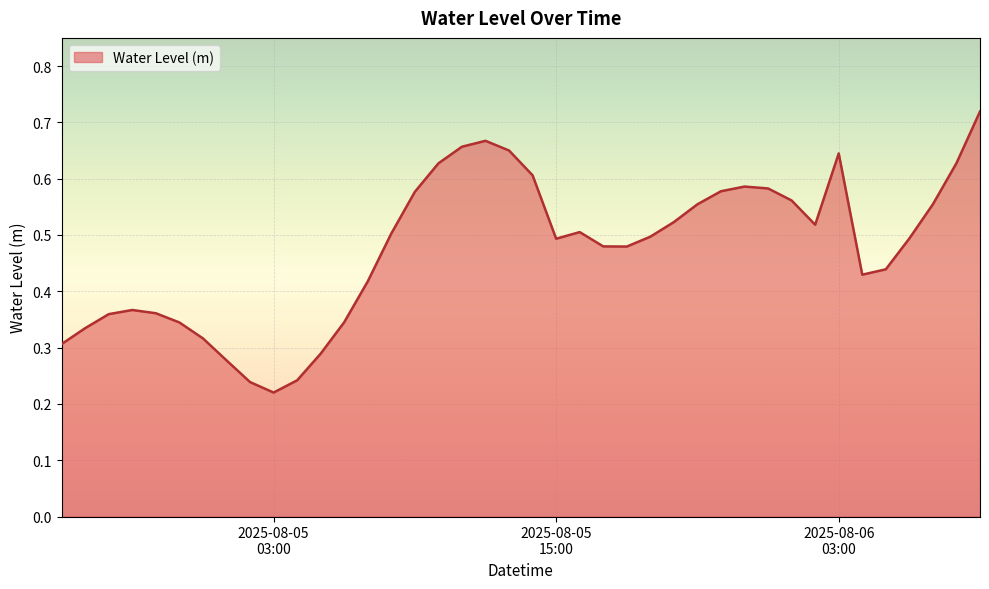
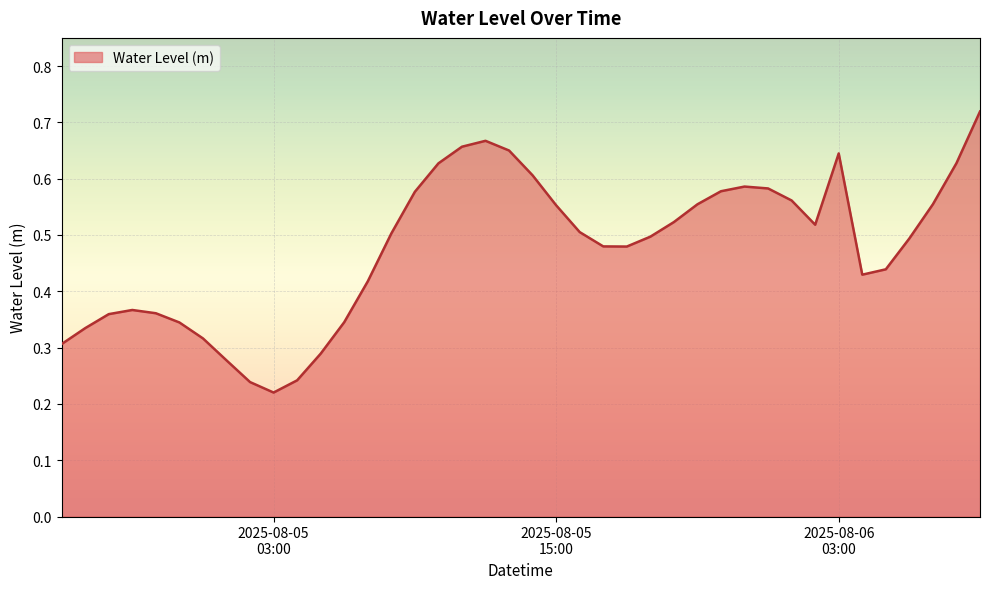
2025-08-05 15:00: 0.49 -> 0.55
